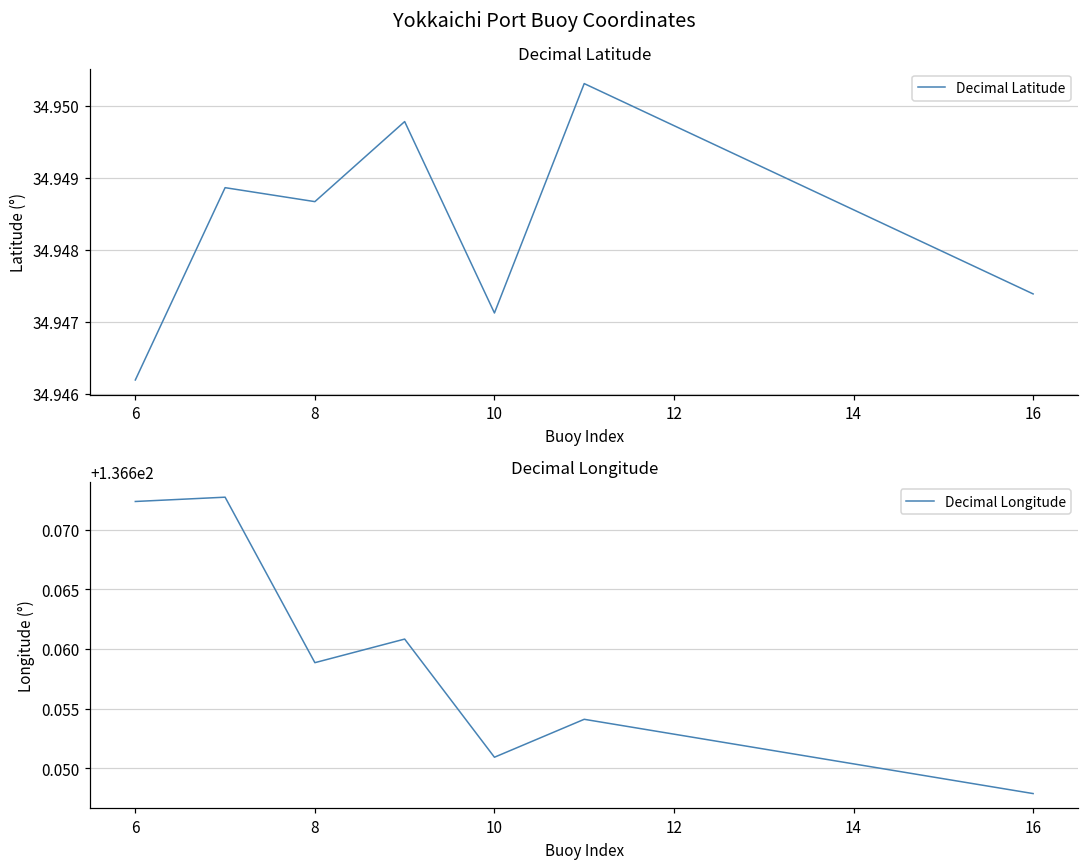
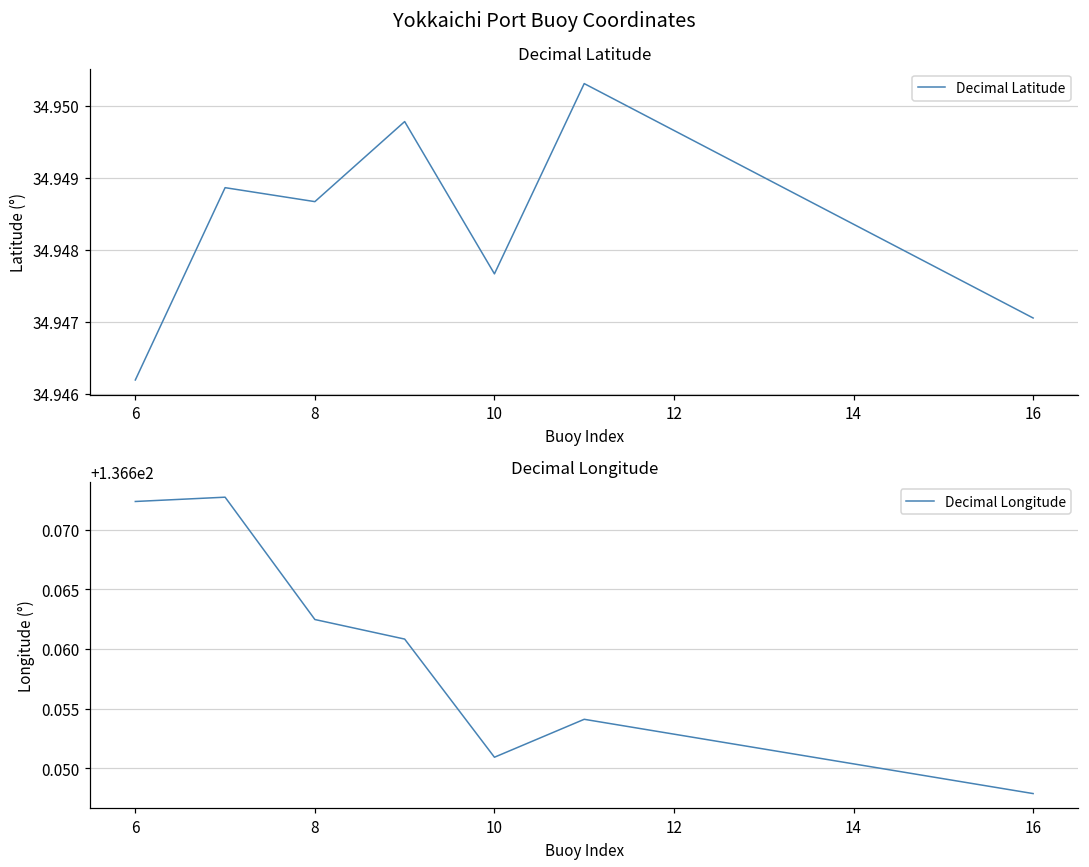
Decimal Latitude, 10: 34.9471 -> 34.9477
Decimal Latitude, 16: 34.9474 -> 34.9471
Decimal Longitude, 8: 136.6589 -> 136.6625
